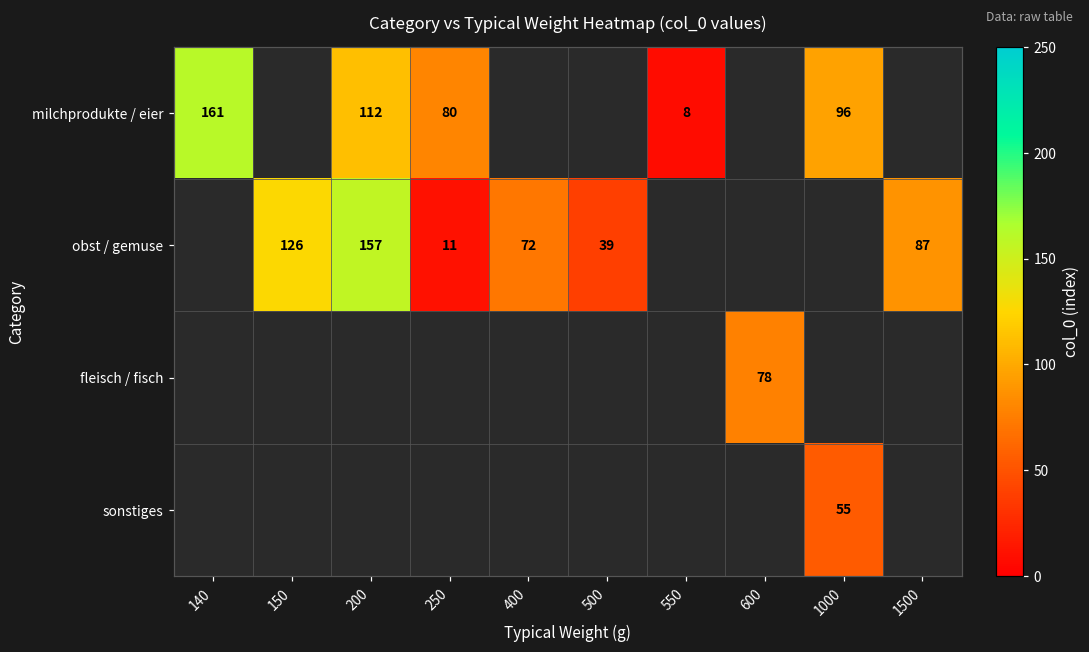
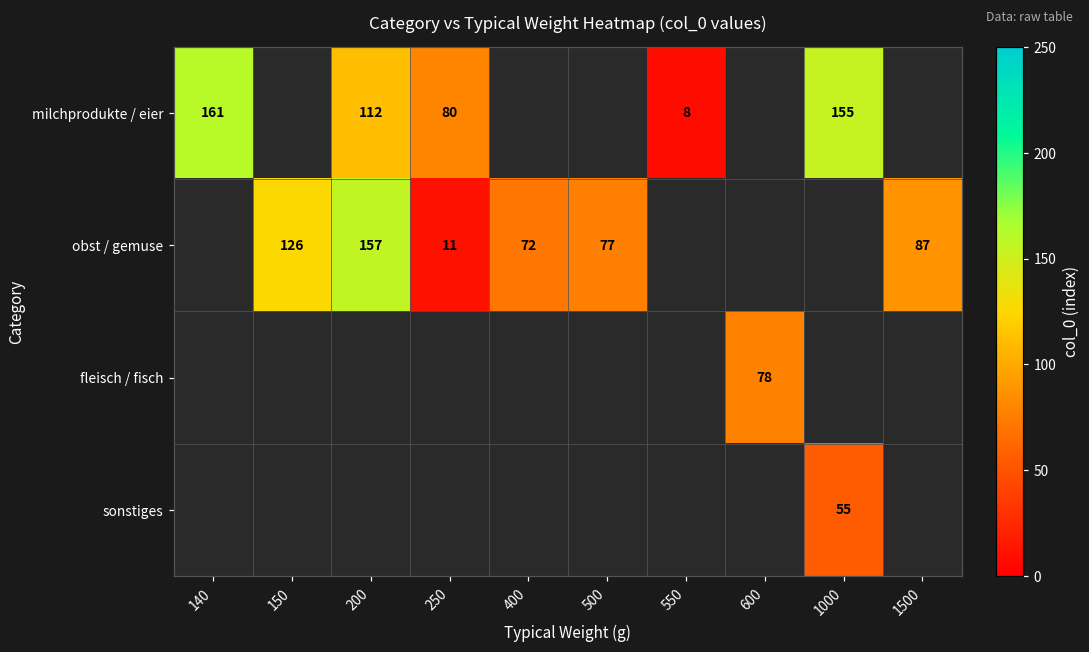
milchprodukte / eier, 1000: 96 -> 155
obst / gemuse, 500: 39 -> 77
